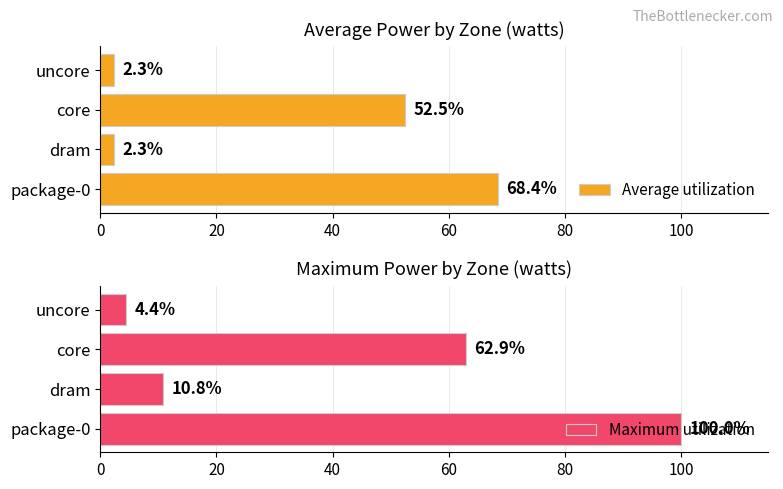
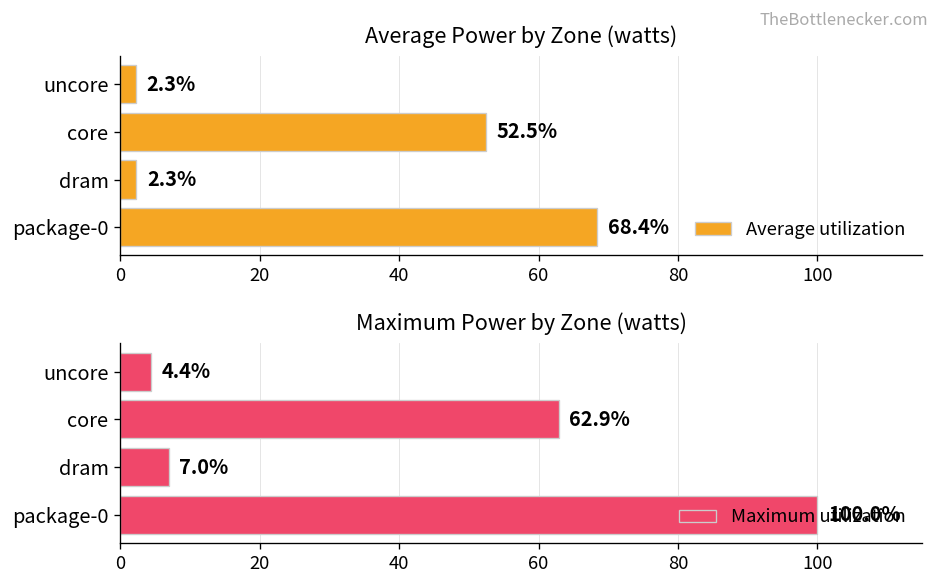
Maximum Power by Zone (watts), dram: 10.8% -> 7.0%
